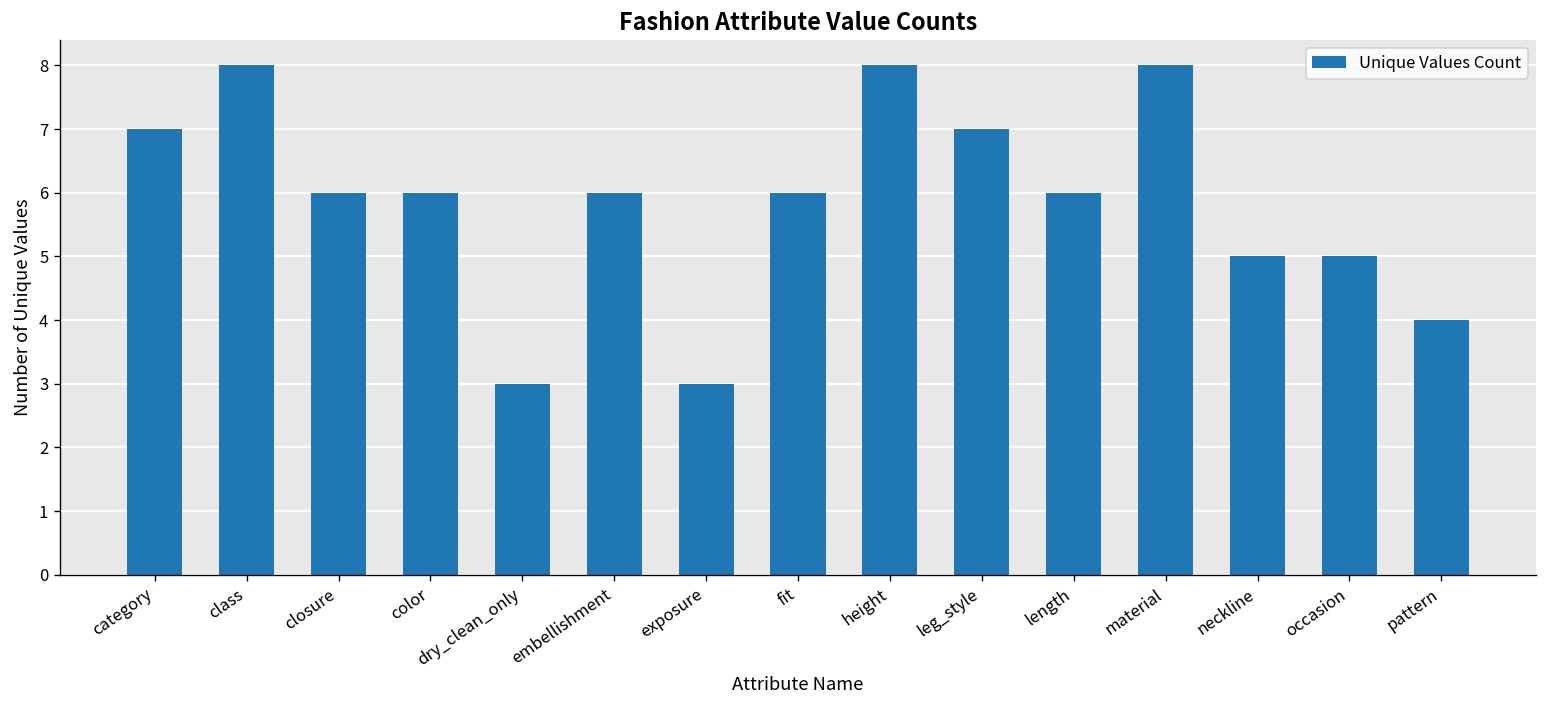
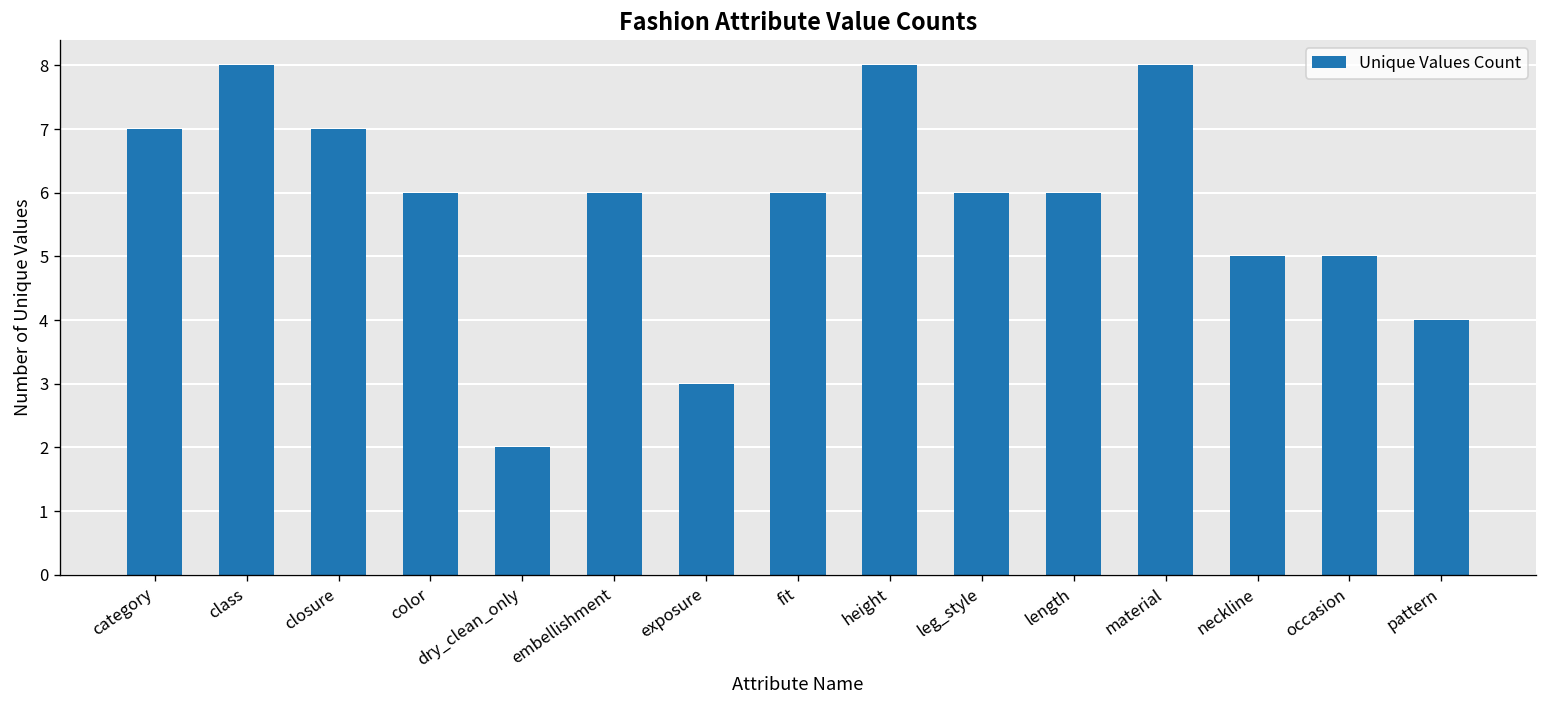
closure: 6 -> 7
dry_clean_only: 3 -> 2
leg_style: 7 -> 6
